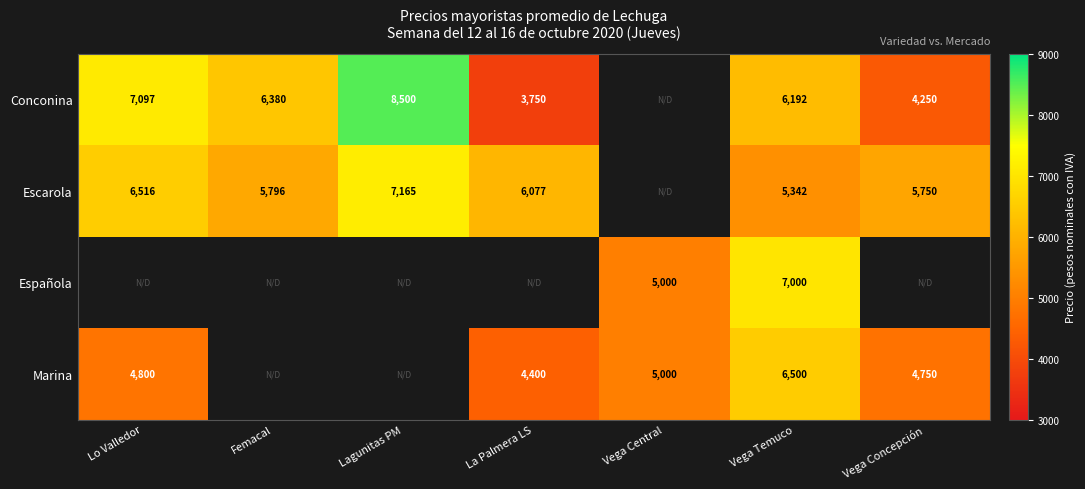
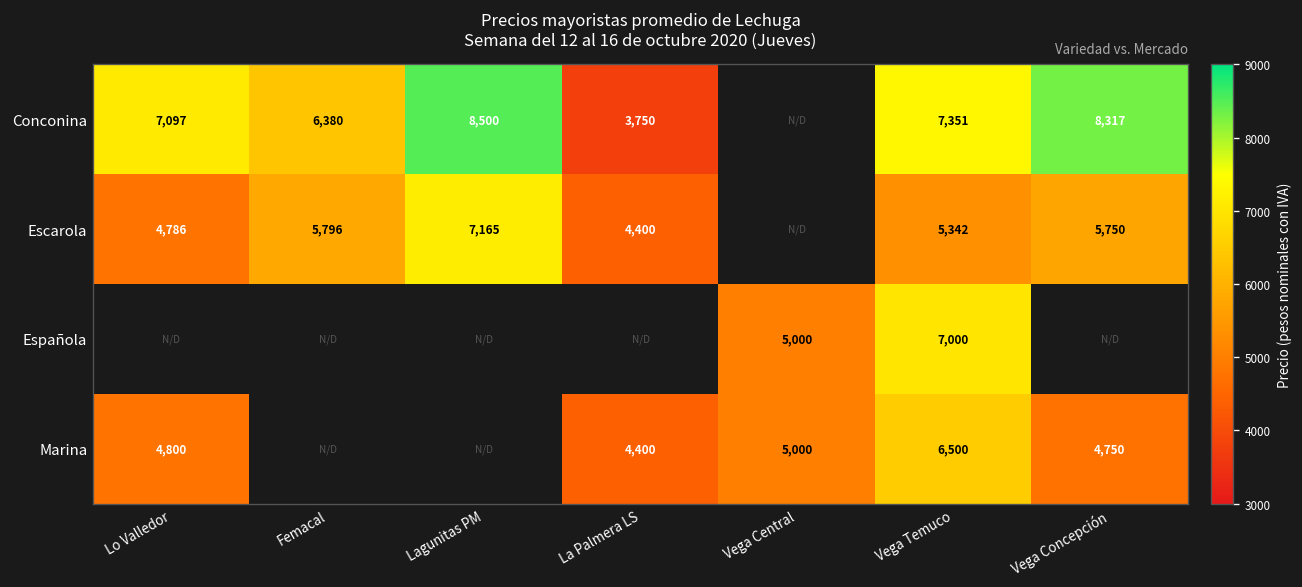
Conconina, Vega Temuco: 6,192 -> 7,351
Conconina, Vega Concepción: 4,250 -> 8,317
Escarola, Lo Valledor: 6,516 -> 4,786
Escarola, La Palmera LS: 6,077 -> 4,400
